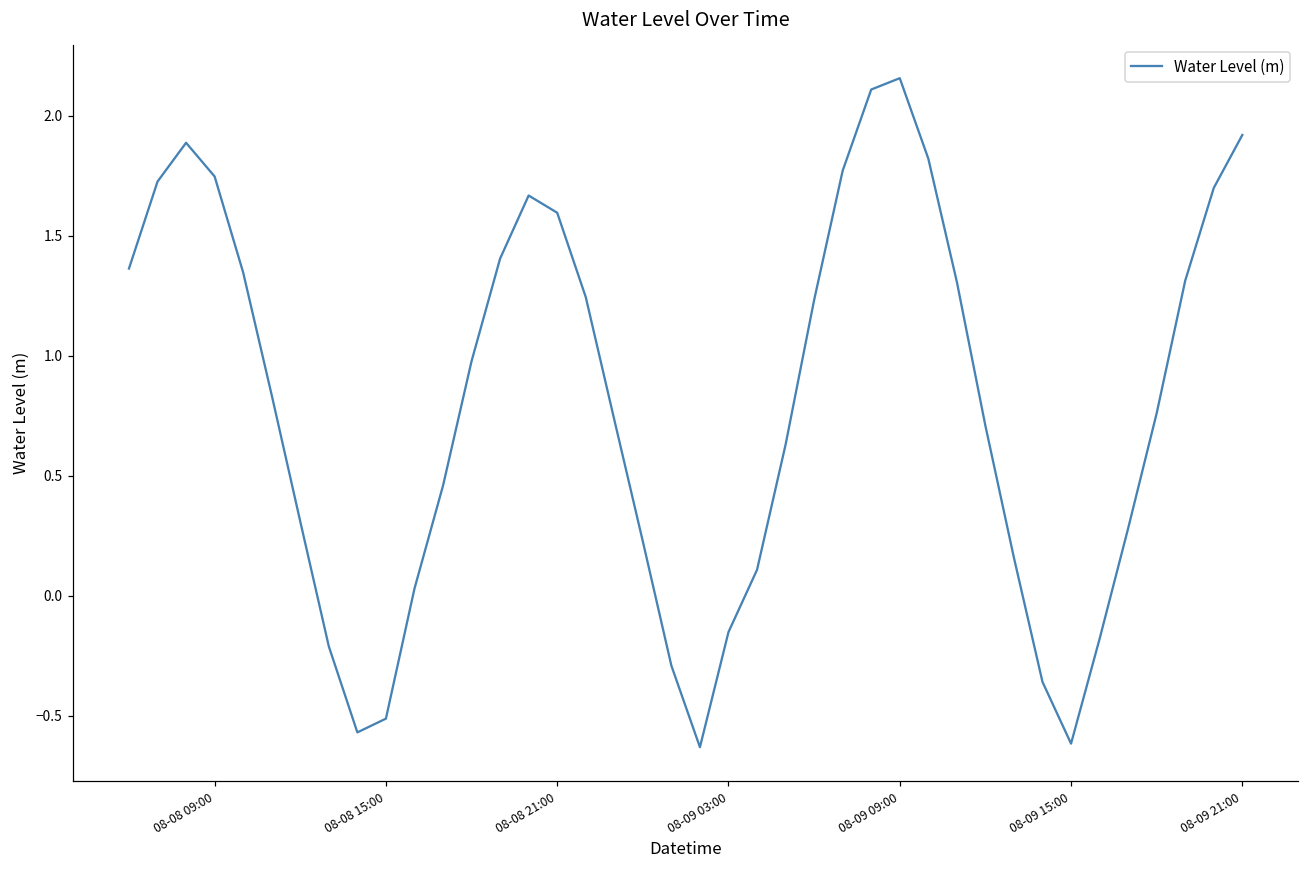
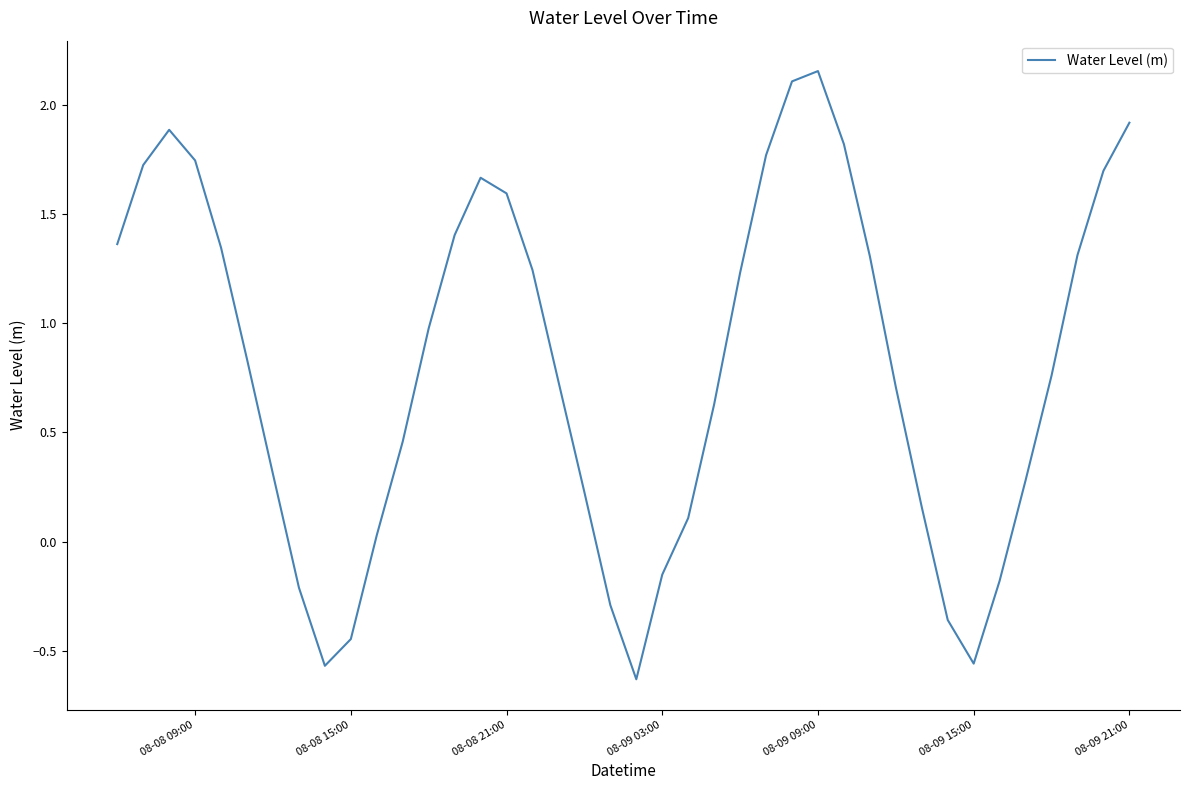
08-08 15:00: -0.51 -> -0.45
08-09 15:00: -0.62 -> -0.56
